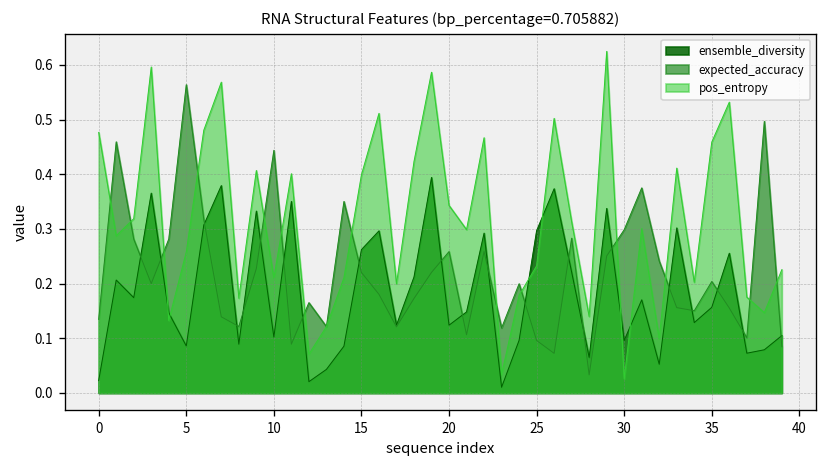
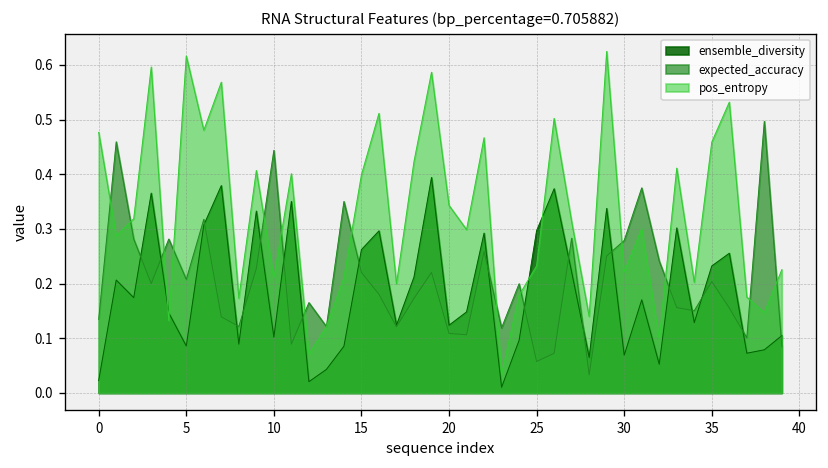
expected_accuracy, 5: 0.56 -> 0.21
pos_entropy, 5: 0.26 -> 0.62
expected_accuracy, 20: 0.26 -> 0.11
expected_accuracy, 25: 0.10 -> 0.06
ensemble_diversity, 30: 0.10 -> 0.07
expected_accuracy, 30: 0.30 -> 0.28
pos_entropy, 30: 0.03 -> 0.22
ensemble_diversity, 35: 0.16 -> 0.23
